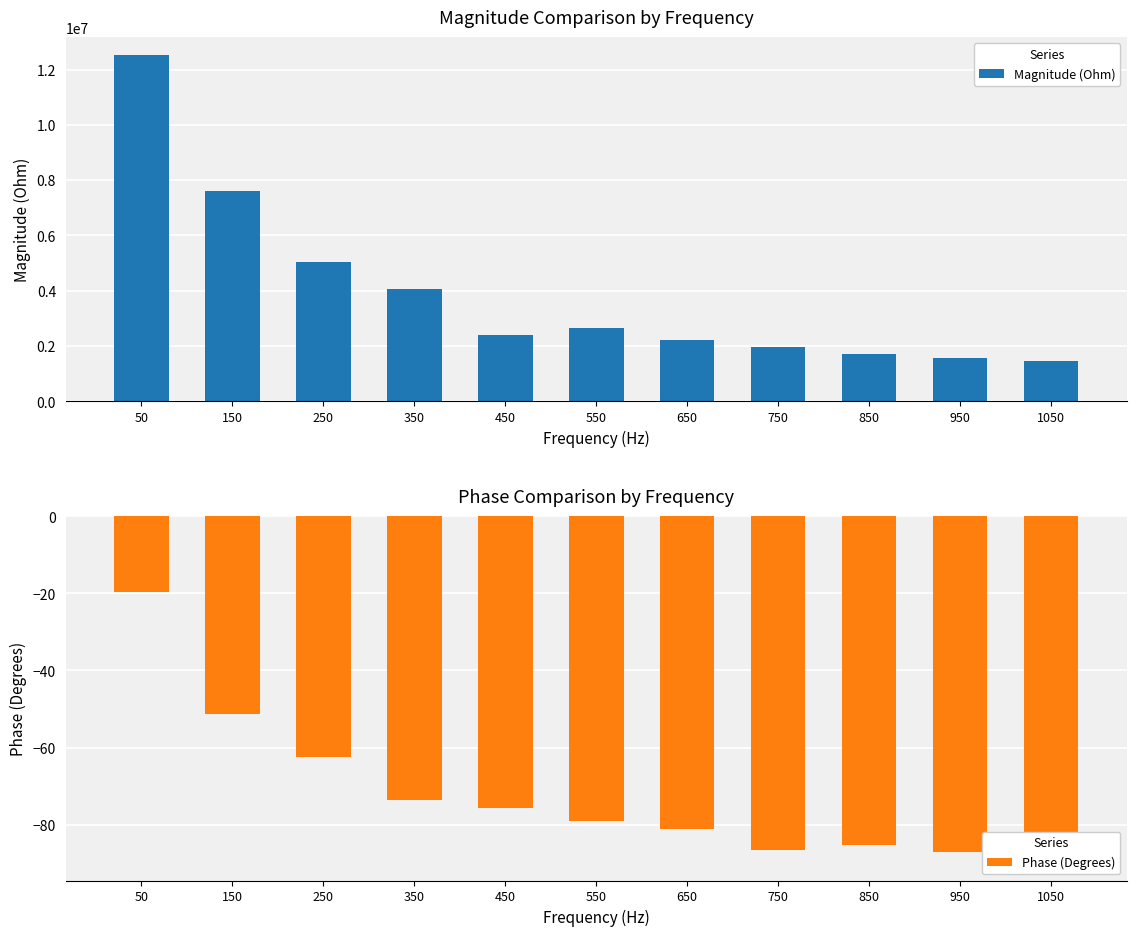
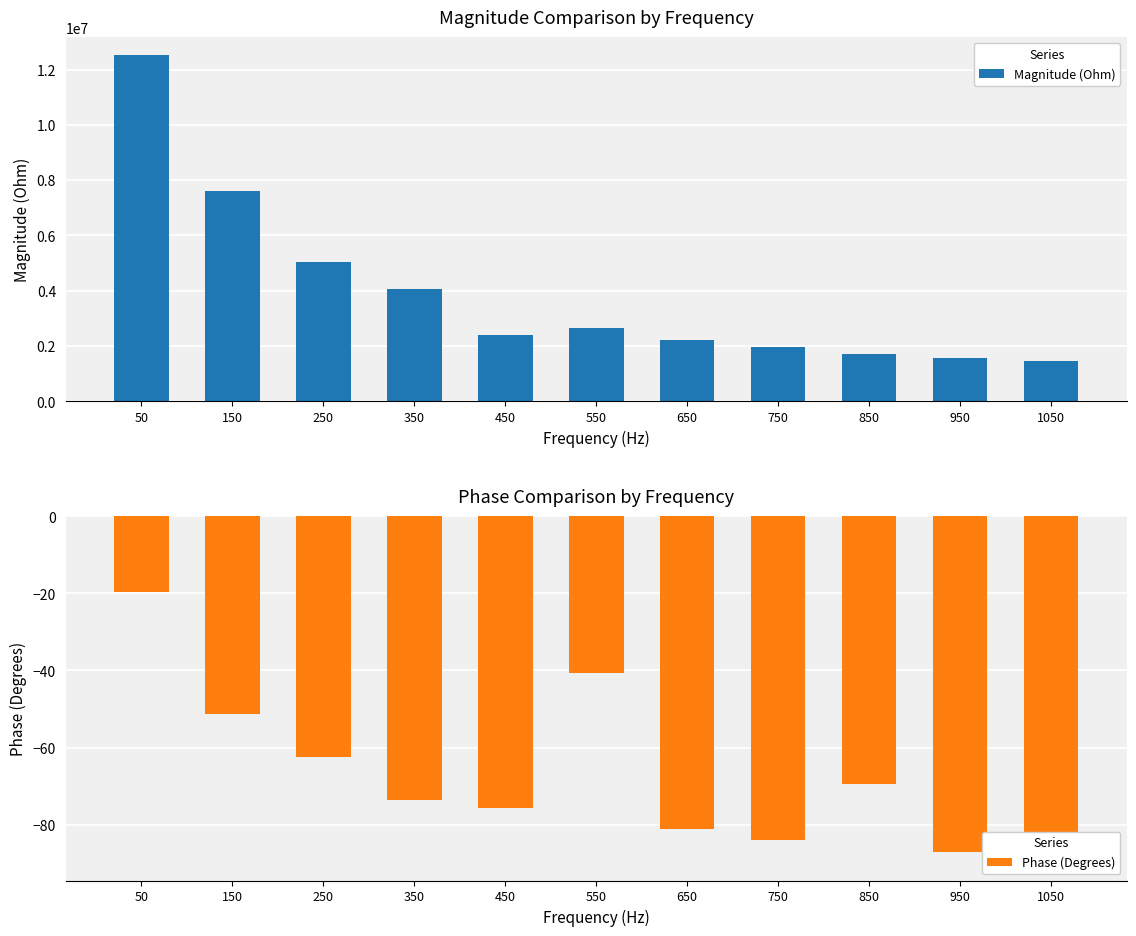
Phase Comparison by Frequency, 550: -79 -> -41
Phase Comparison by Frequency, 750: -86 -> -84
Phase Comparison by Frequency, 850: -85 -> -69
